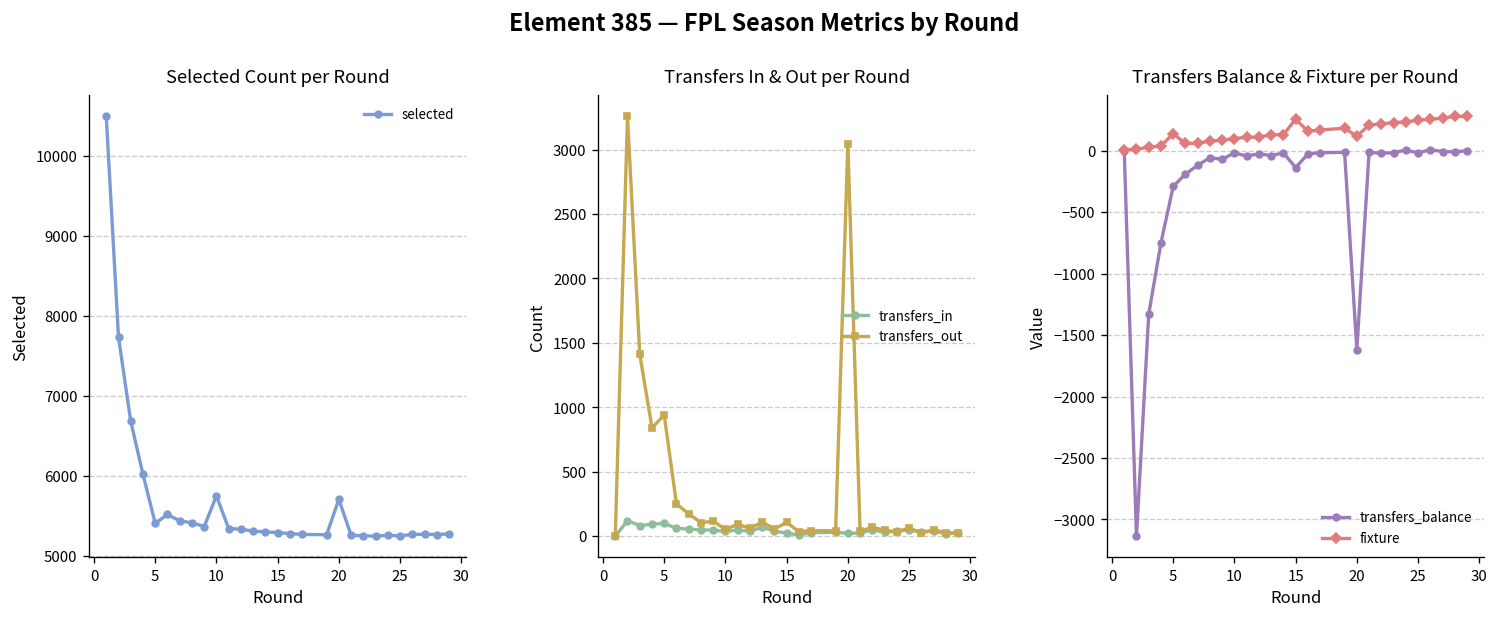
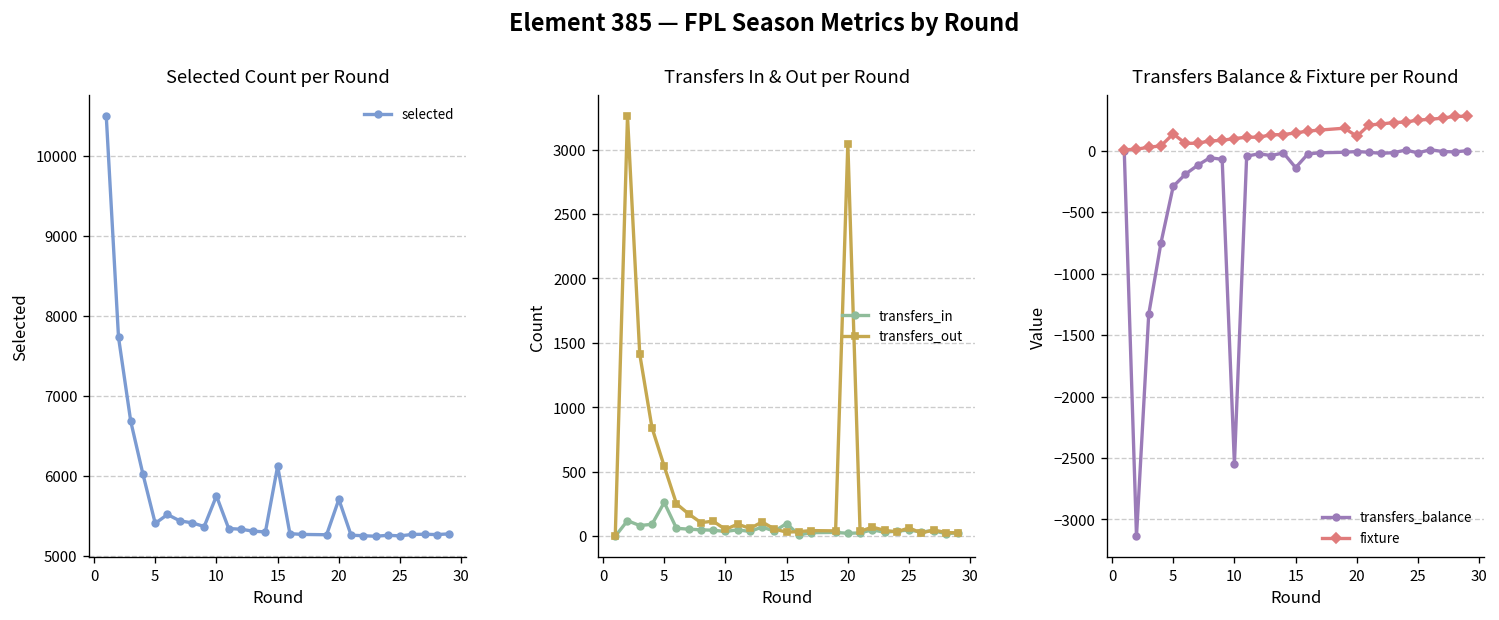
Selected Count per Round, 15: 5300 -> 6100
Transfers In & Out per Round, transfers_in, 5: 100 -> 260
Transfers In & Out per Round, transfers_out, 5: 940 -> 540
Transfers In & Out per Round, transfers_in, 15: 20 -> 100
Transfers In & Out per Round, transfers_out, 15: 110 -> 30
Transfers Balance & Fixture per Round, transfers_balance, 10: -20 -> -2550
Transfers Balance & Fixture per Round, fixture, 15: 260 -> 150
Transfers Balance & Fixture per Round, transfers_balance, 20: -1620 -> -10
